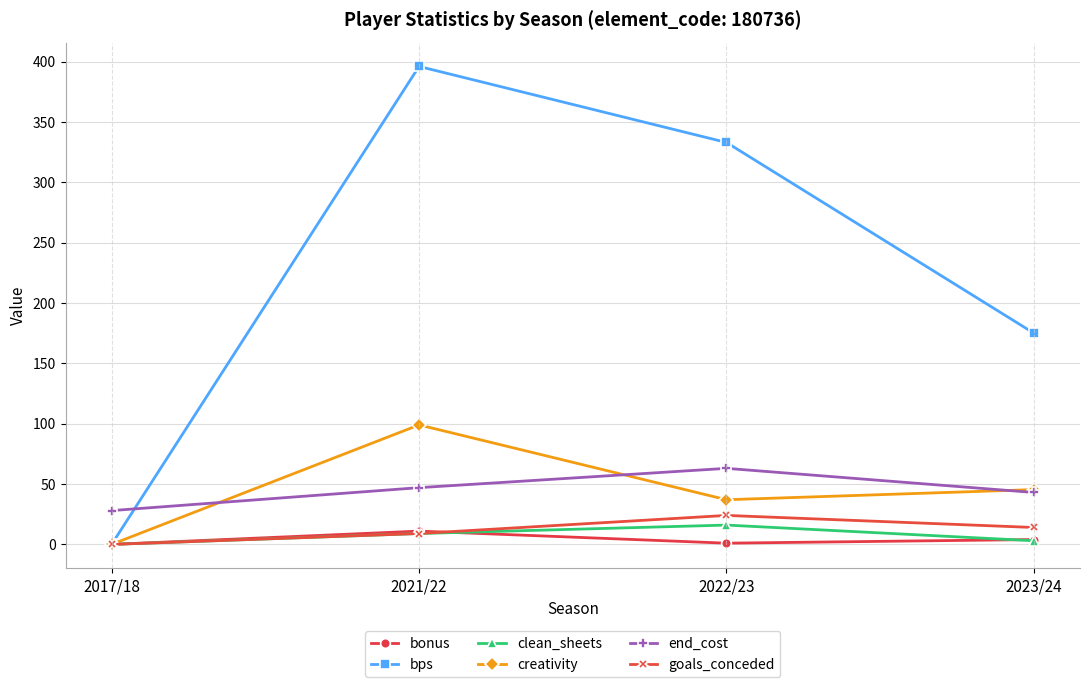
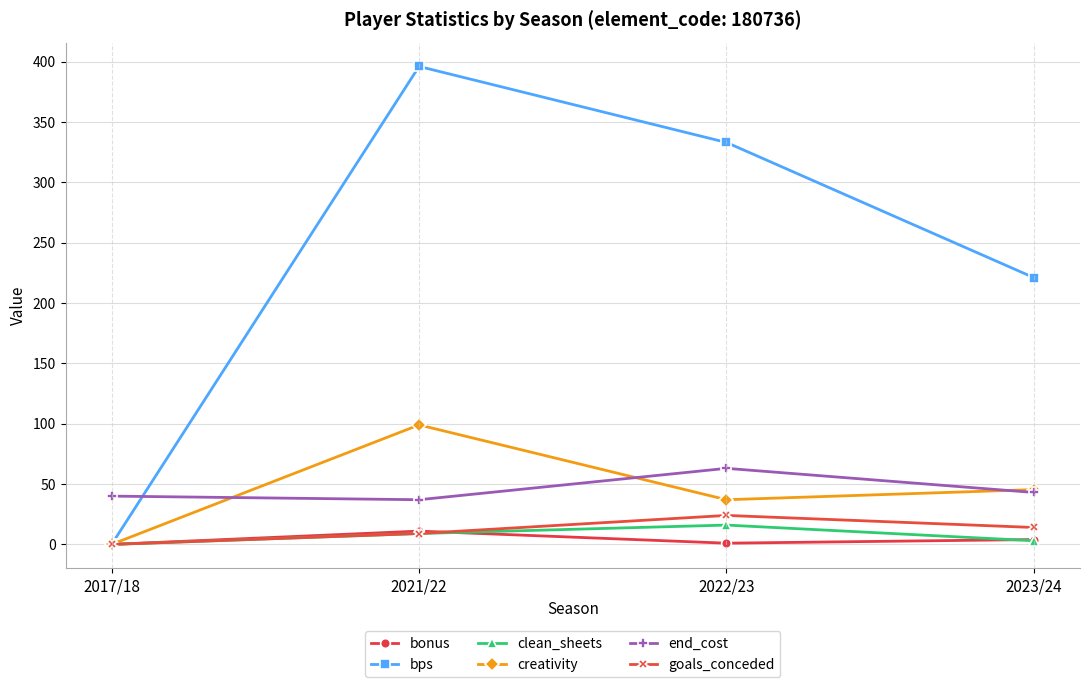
end_cost, 2017/18: 28 -> 40
end_cost, 2021/22: 47 -> 37
bps, 2023/24: 175 -> 221
